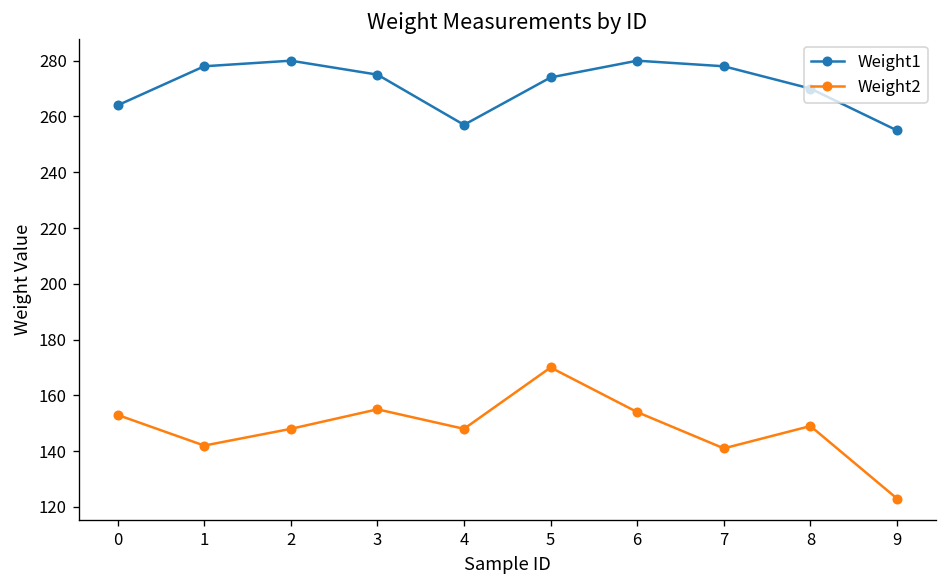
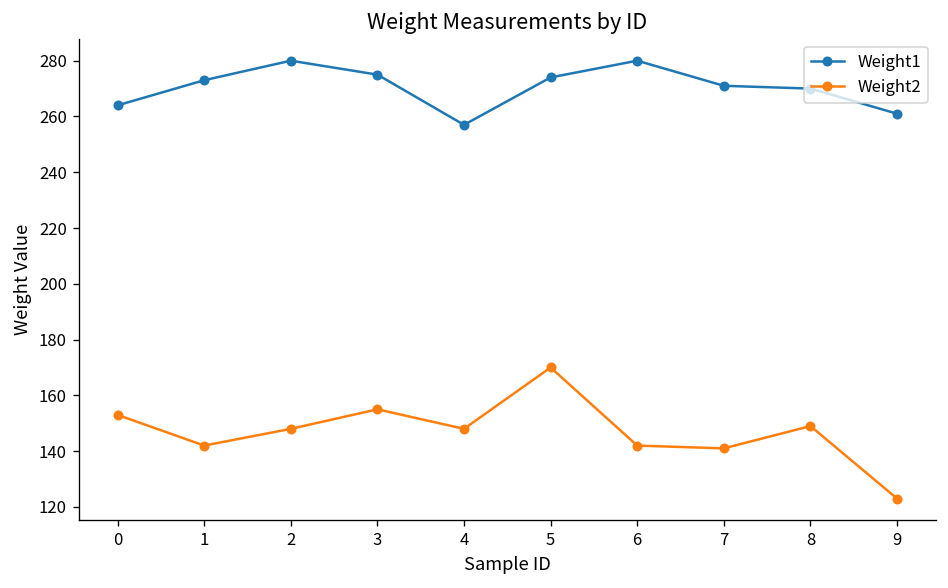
Weight1, 1: 278 -> 273
Weight2, 6: 154 -> 142
Weight1, 7: 278 -> 271
Weight1, 9: 255 -> 261
